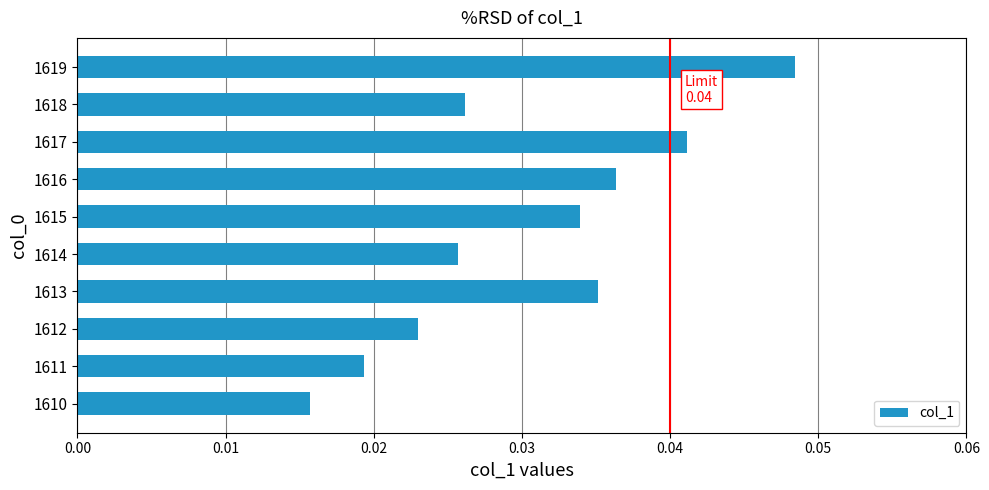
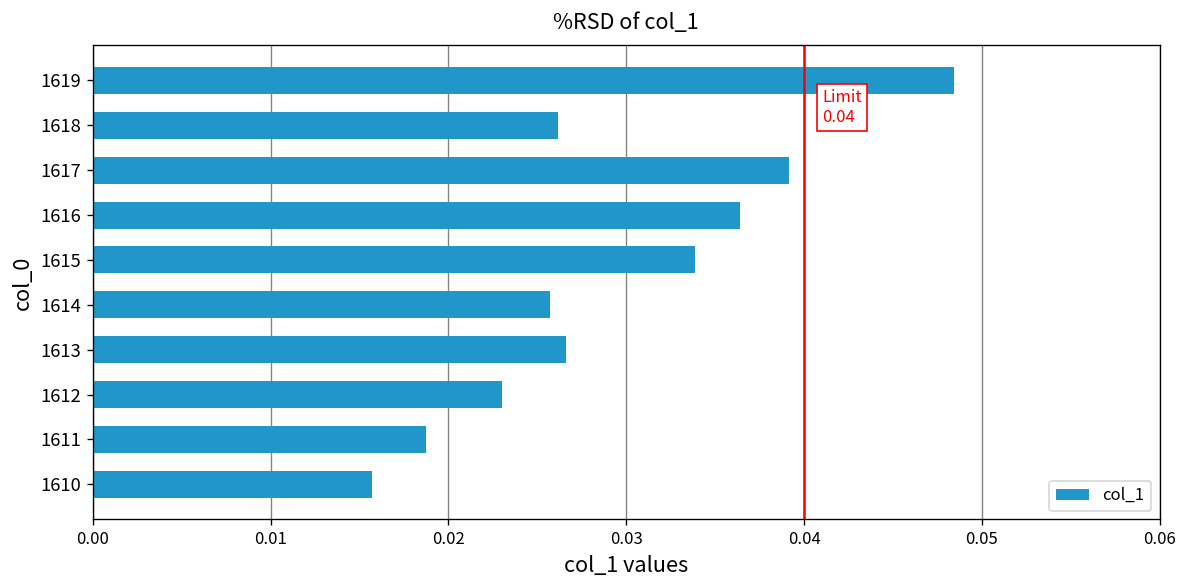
1617: 0.0412 -> 0.0392
1613: 0.0351 -> 0.0266
1611: 0.0194 -> 0.0187
